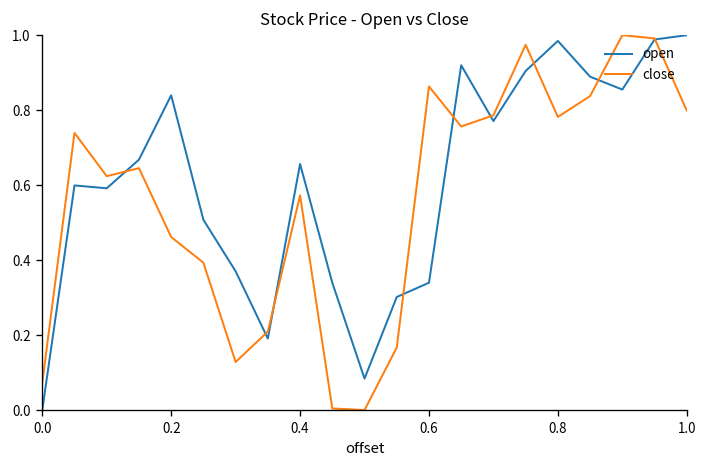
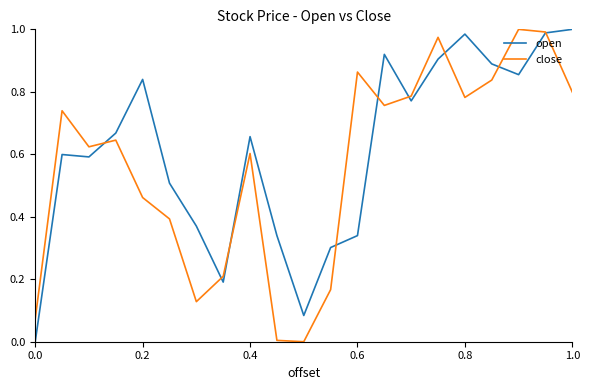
close, 0.4: 0.57 -> 0.60
